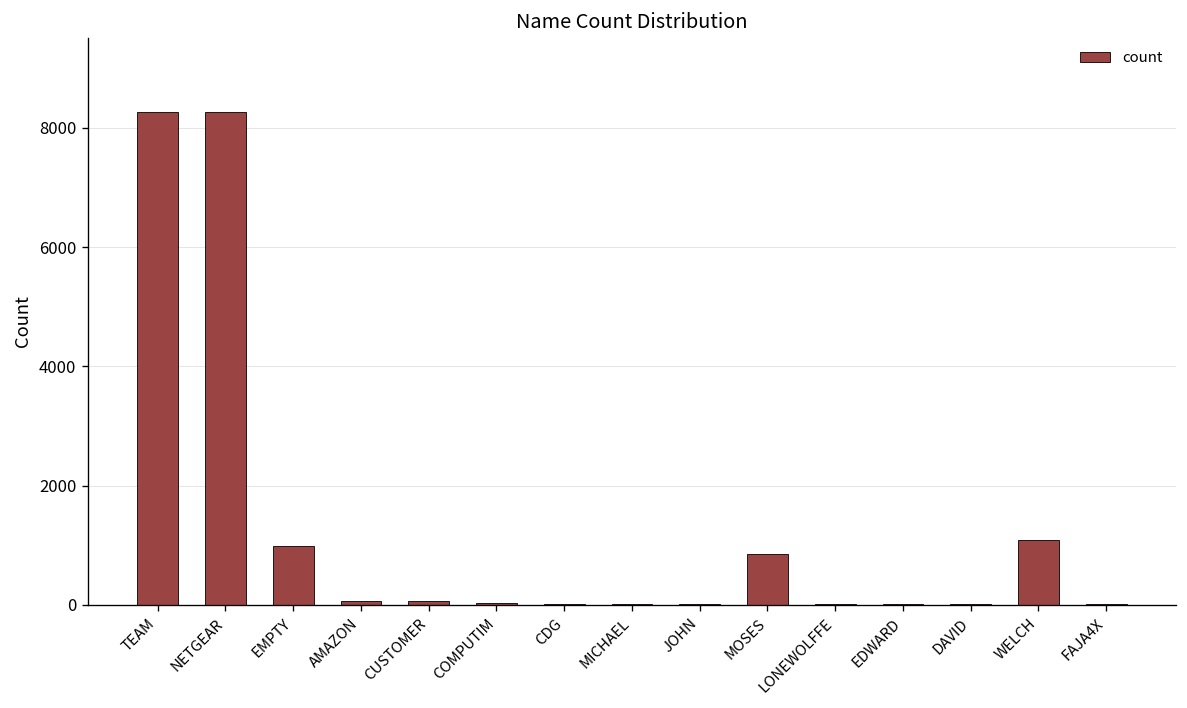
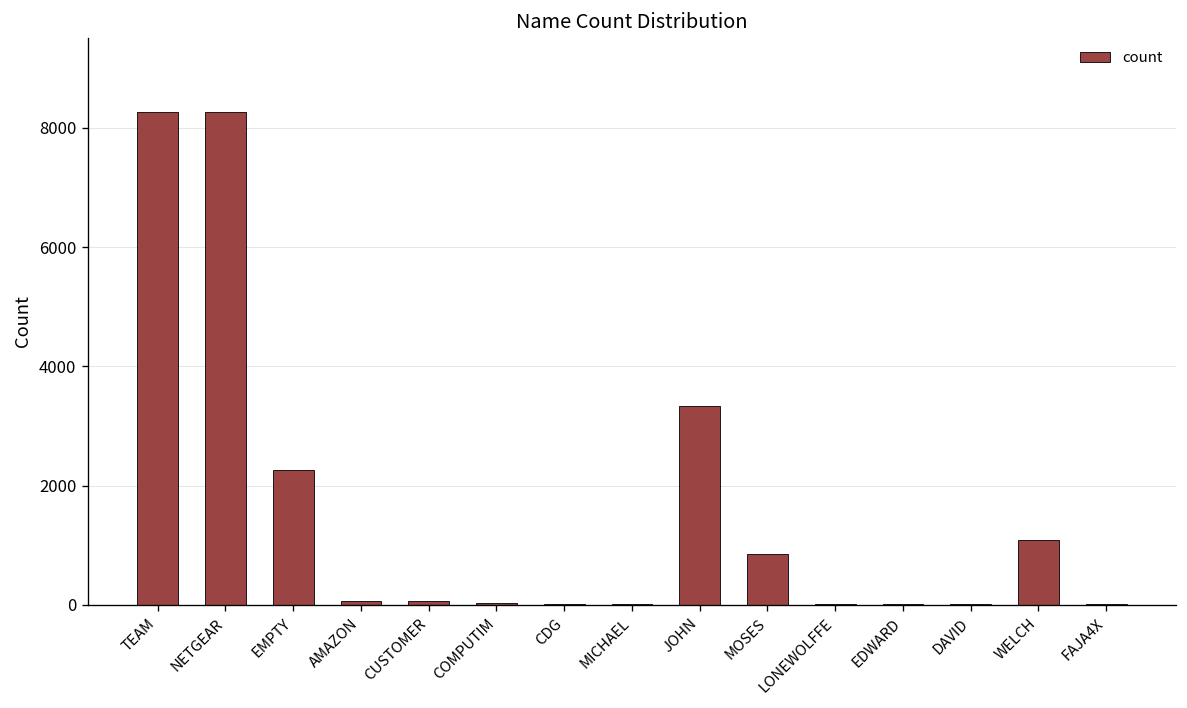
EMPTY: 1000 -> 2300
JOHN: 0 -> 3300
